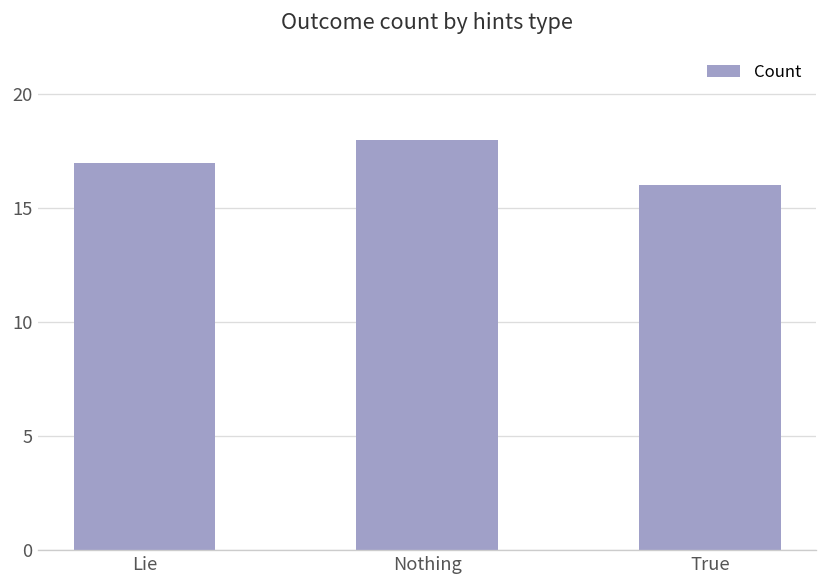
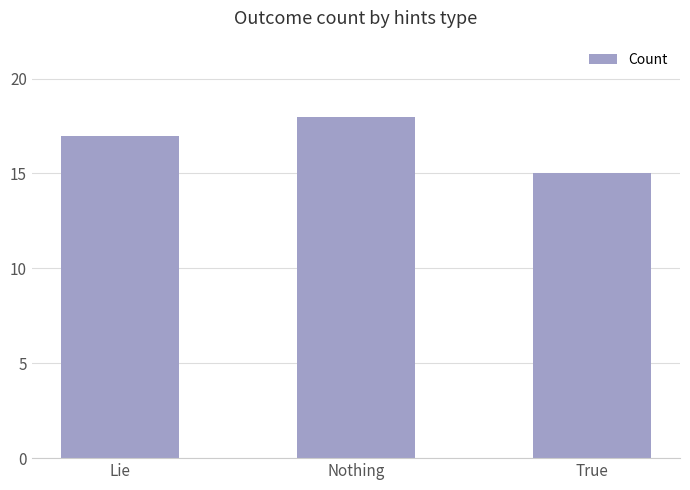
True: 16 -> 15
